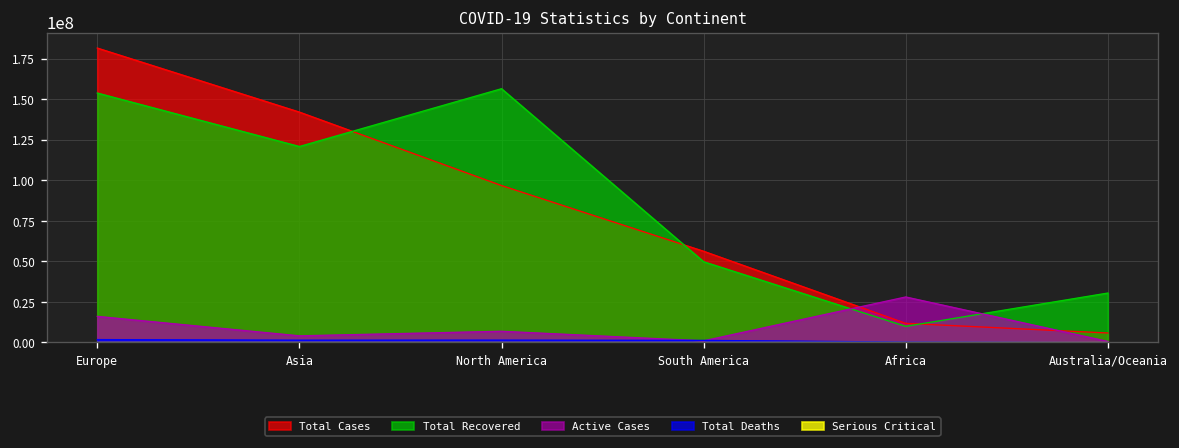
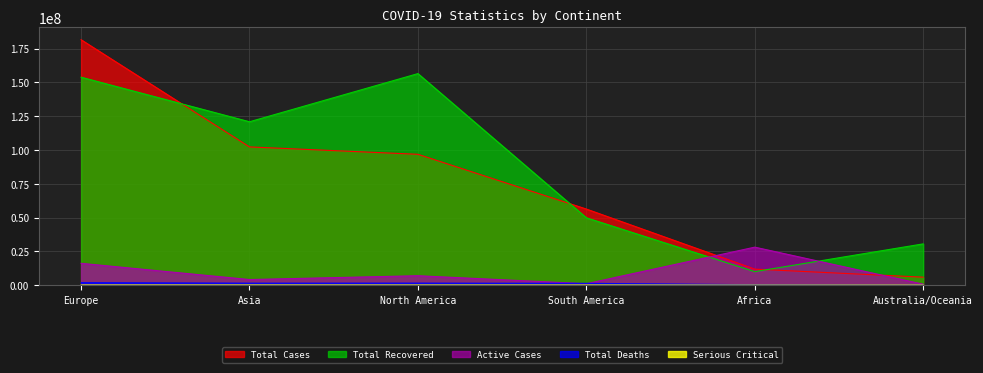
Total Cases, Asia: 142000000 -> 102000000
